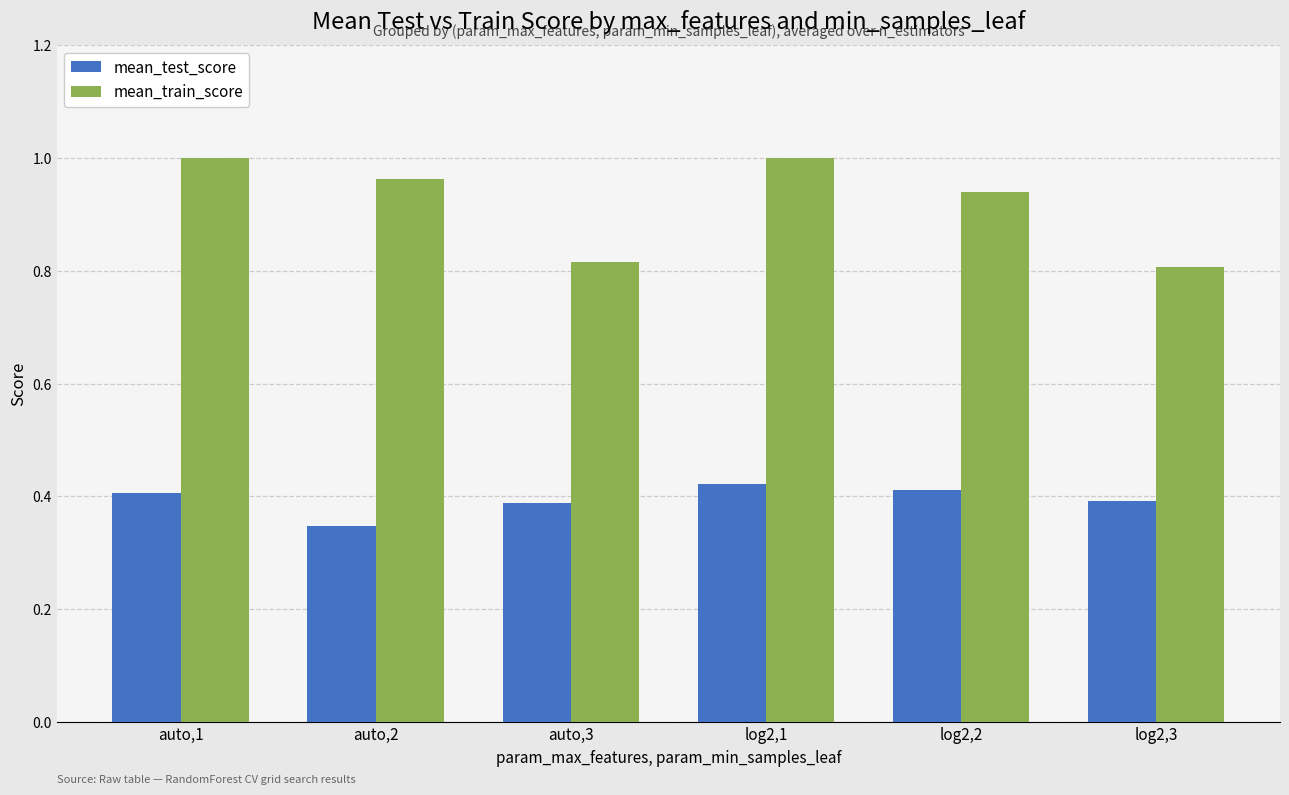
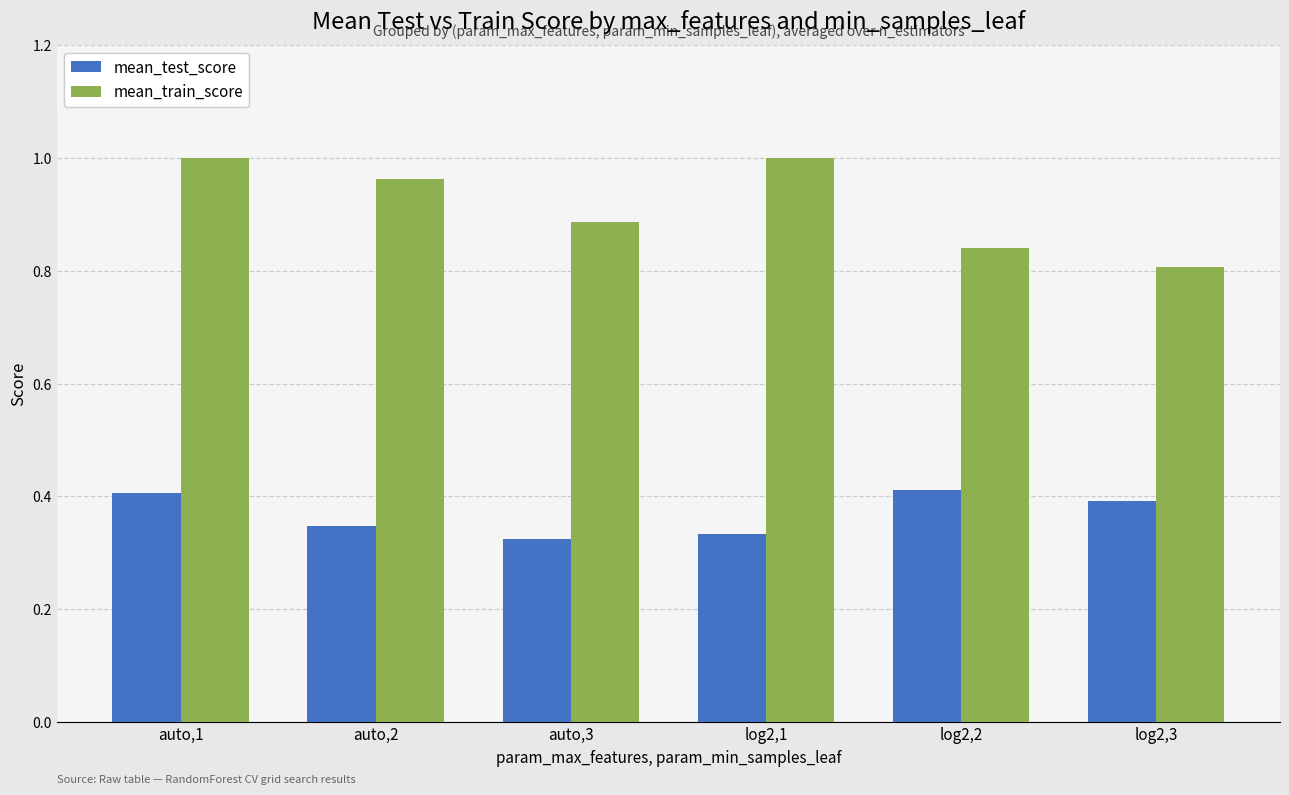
mean_test_score, auto,3: 0.39 -> 0.33
mean_train_score, auto,3: 0.82 -> 0.89
mean_test_score, log2,1: 0.42 -> 0.33
mean_train_score, log2,2: 0.94 -> 0.84
